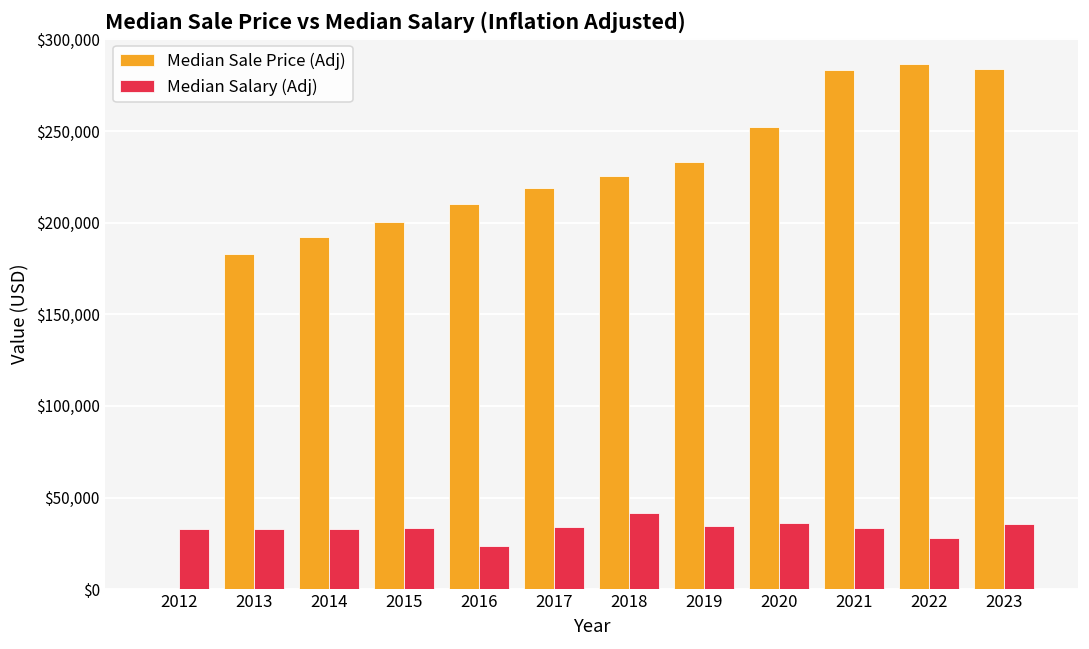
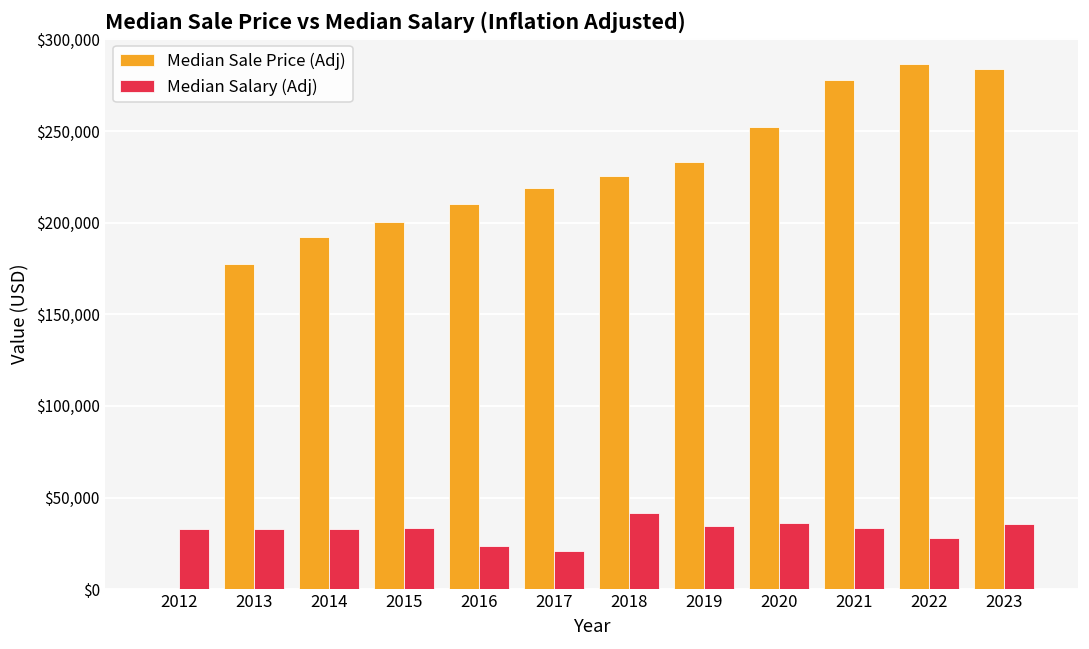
Median Sale Price (Adj), 2013: $183,000 -> $177,000
Median Salary (Adj), 2017: $34,000 -> $21,000
Median Sale Price (Adj), 2021: $283,000 -> $278,000
